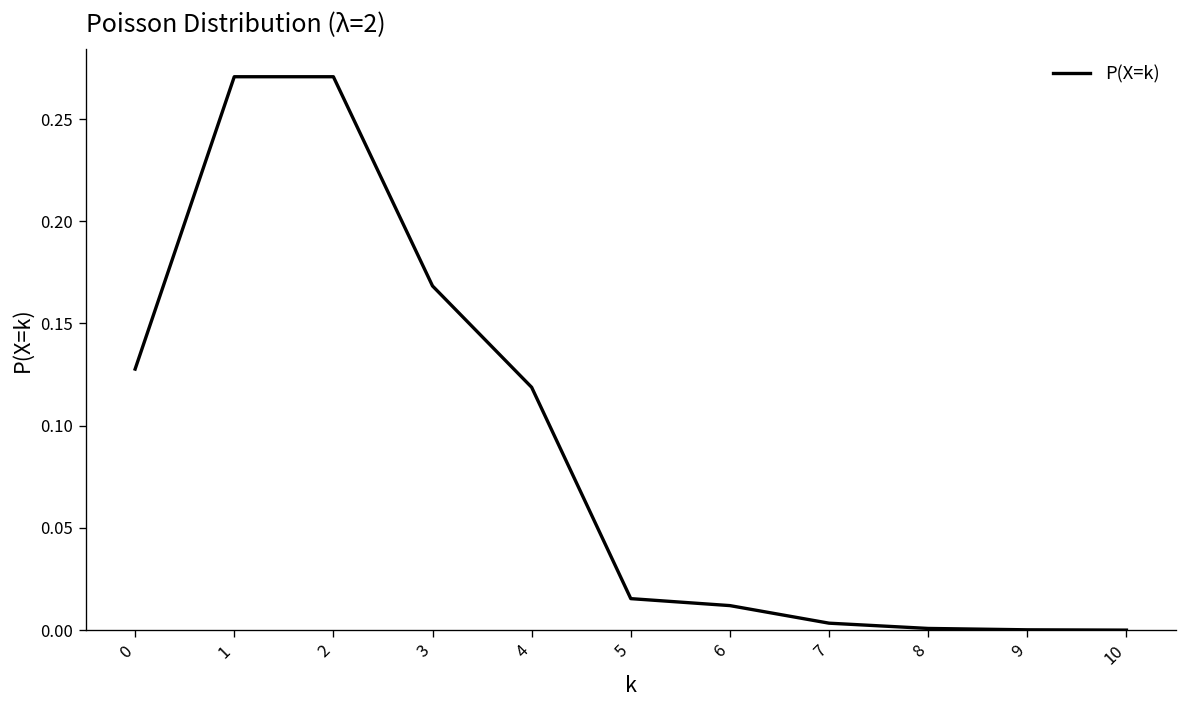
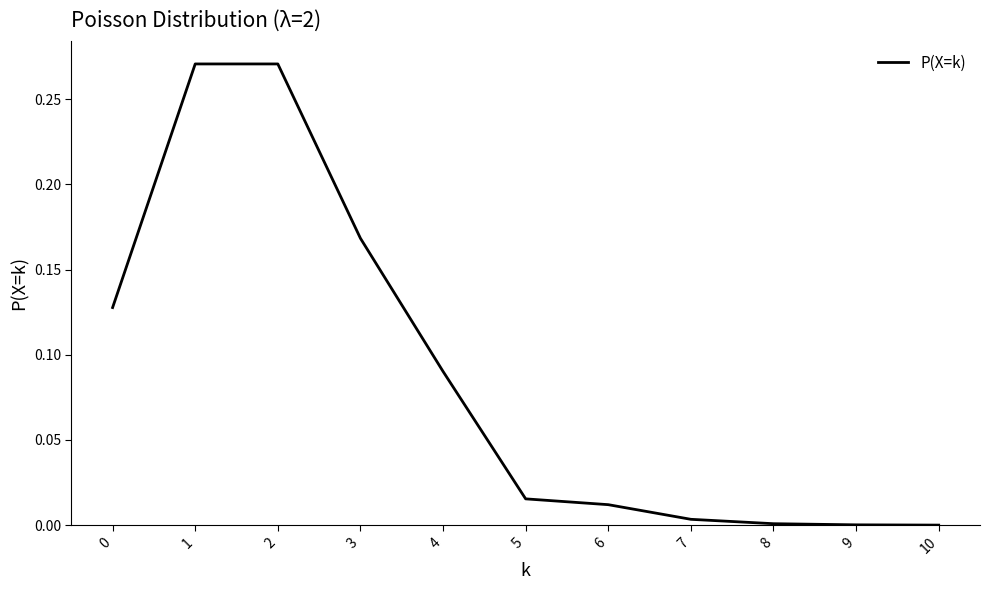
4: 0.119 -> 0.090
